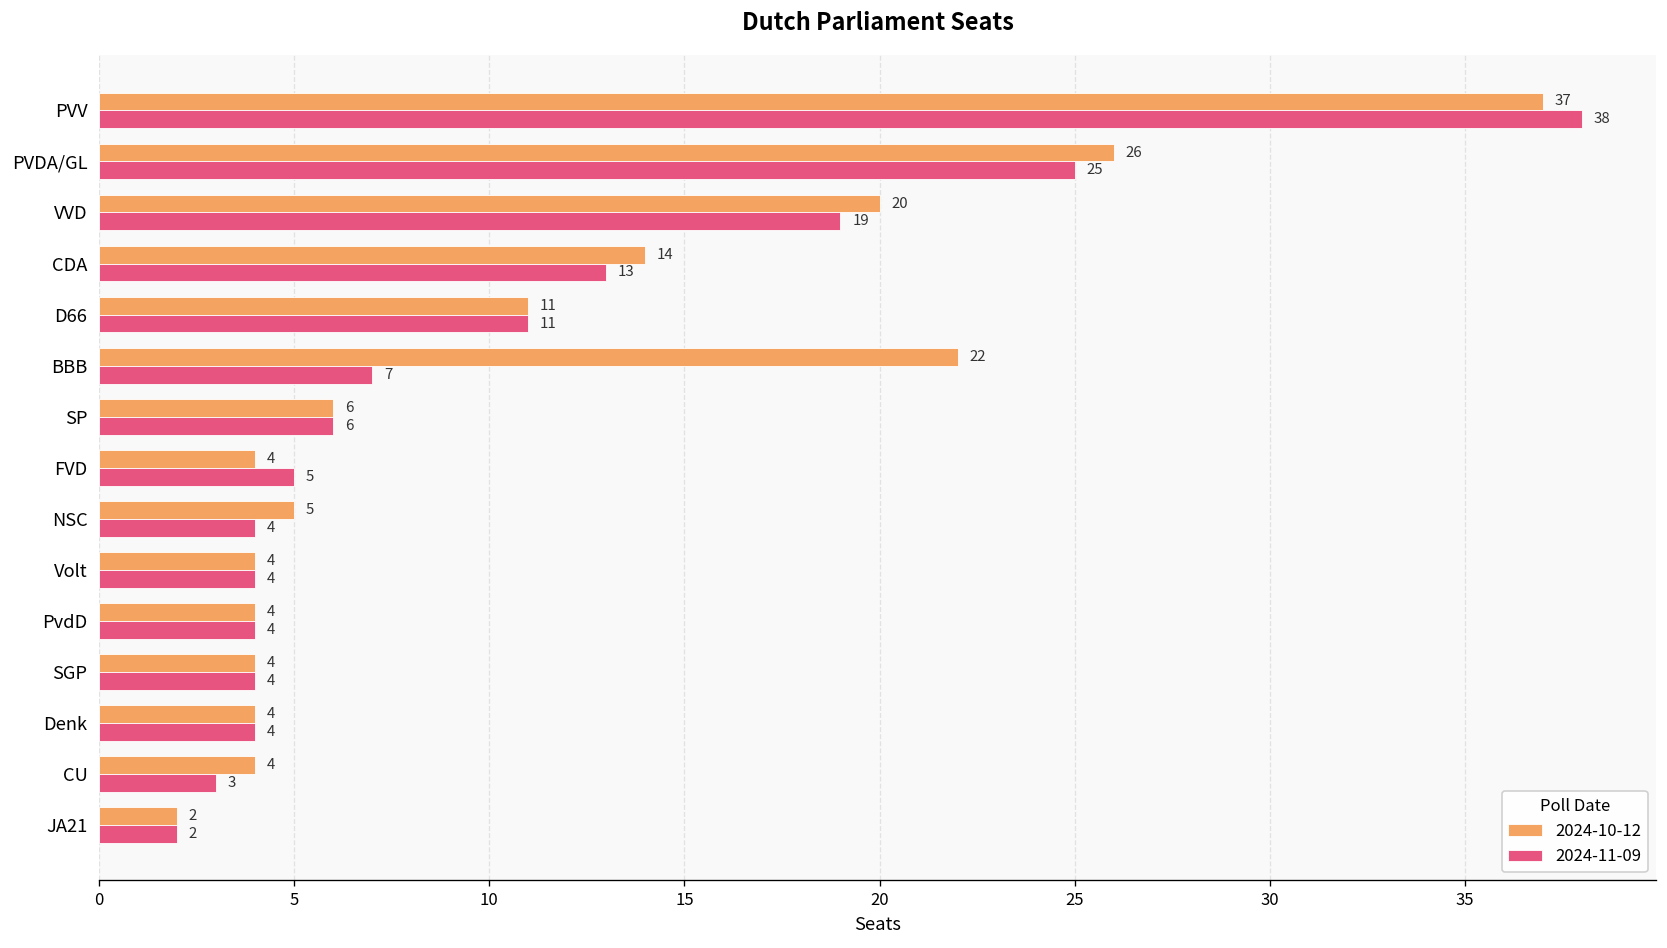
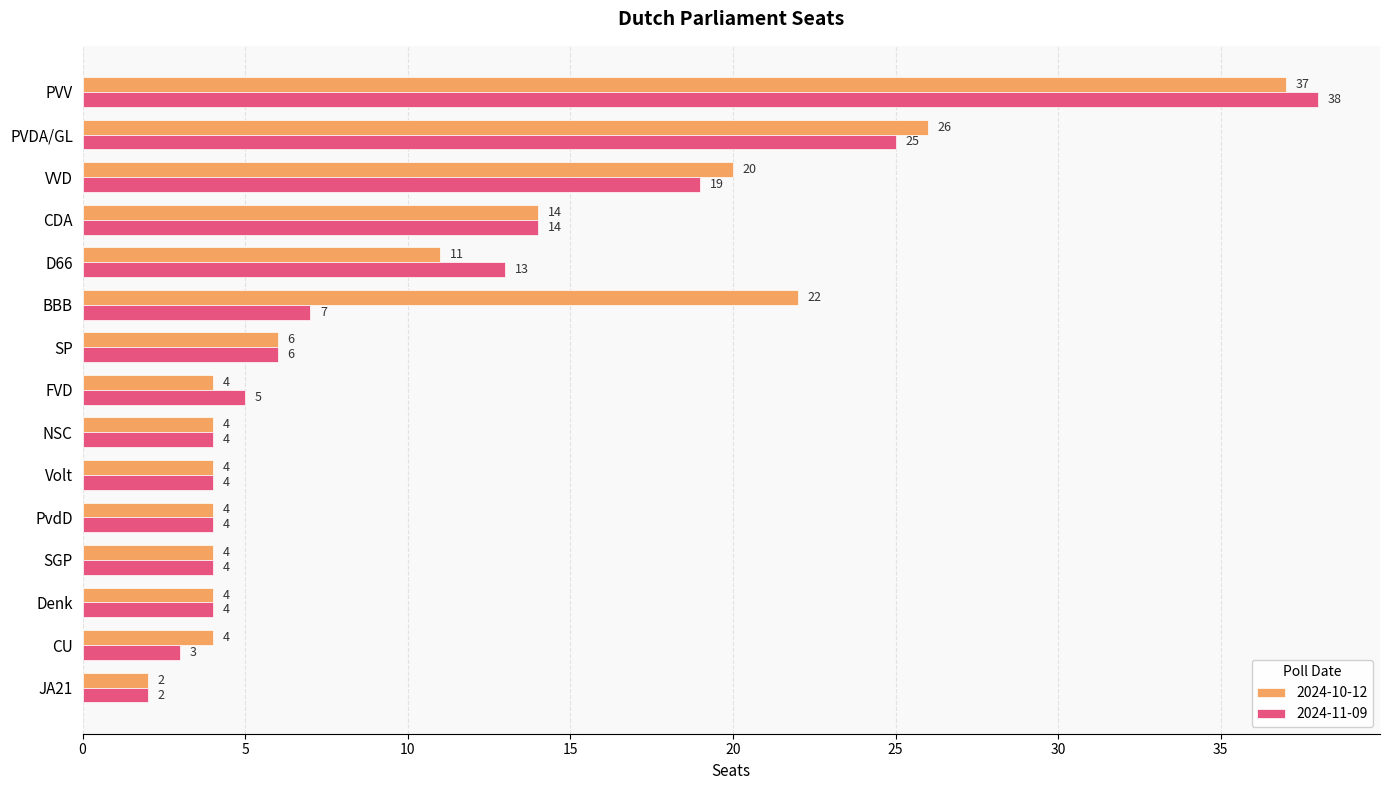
2024-11-09, CDA: 13 -> 14
2024-11-09, D66: 11 -> 13
2024-10-12, NSC: 5 -> 4
